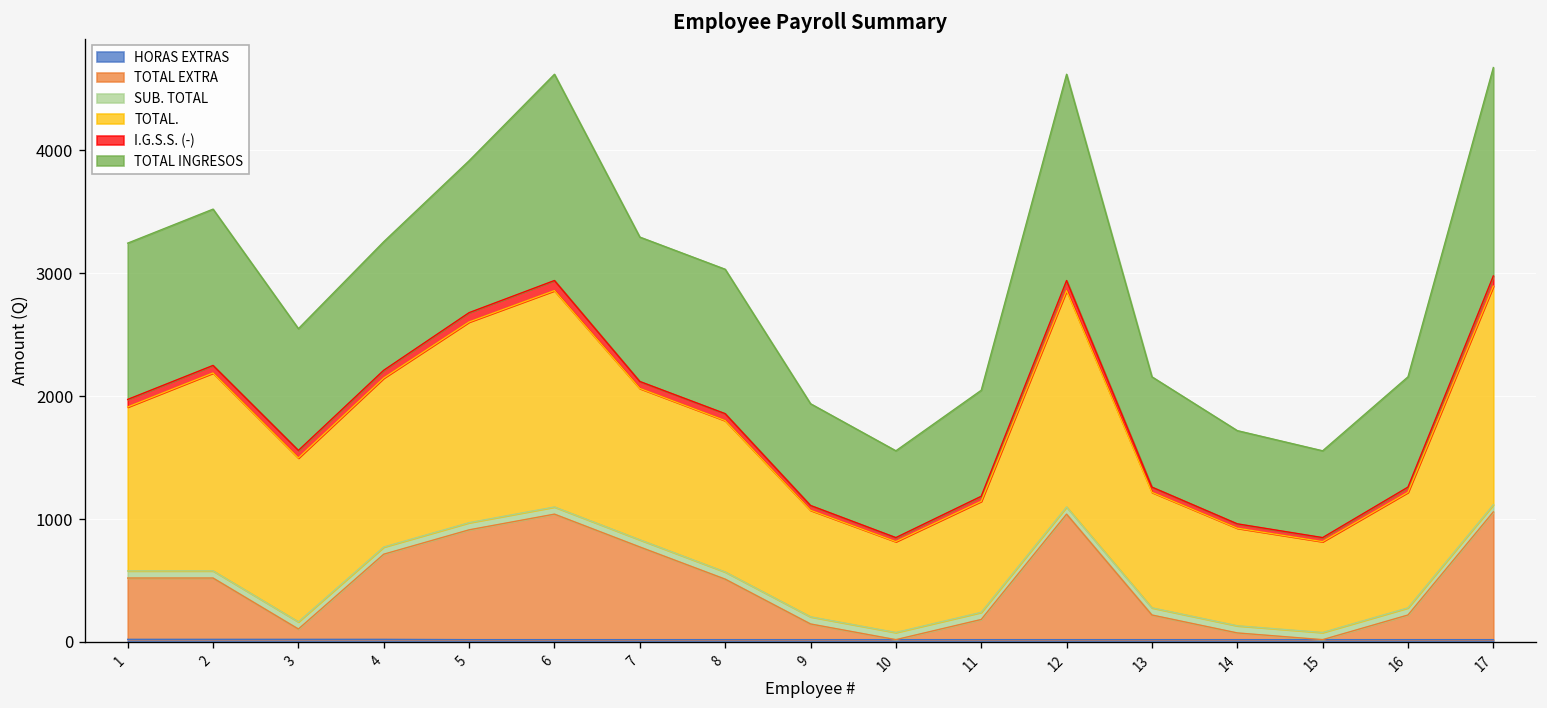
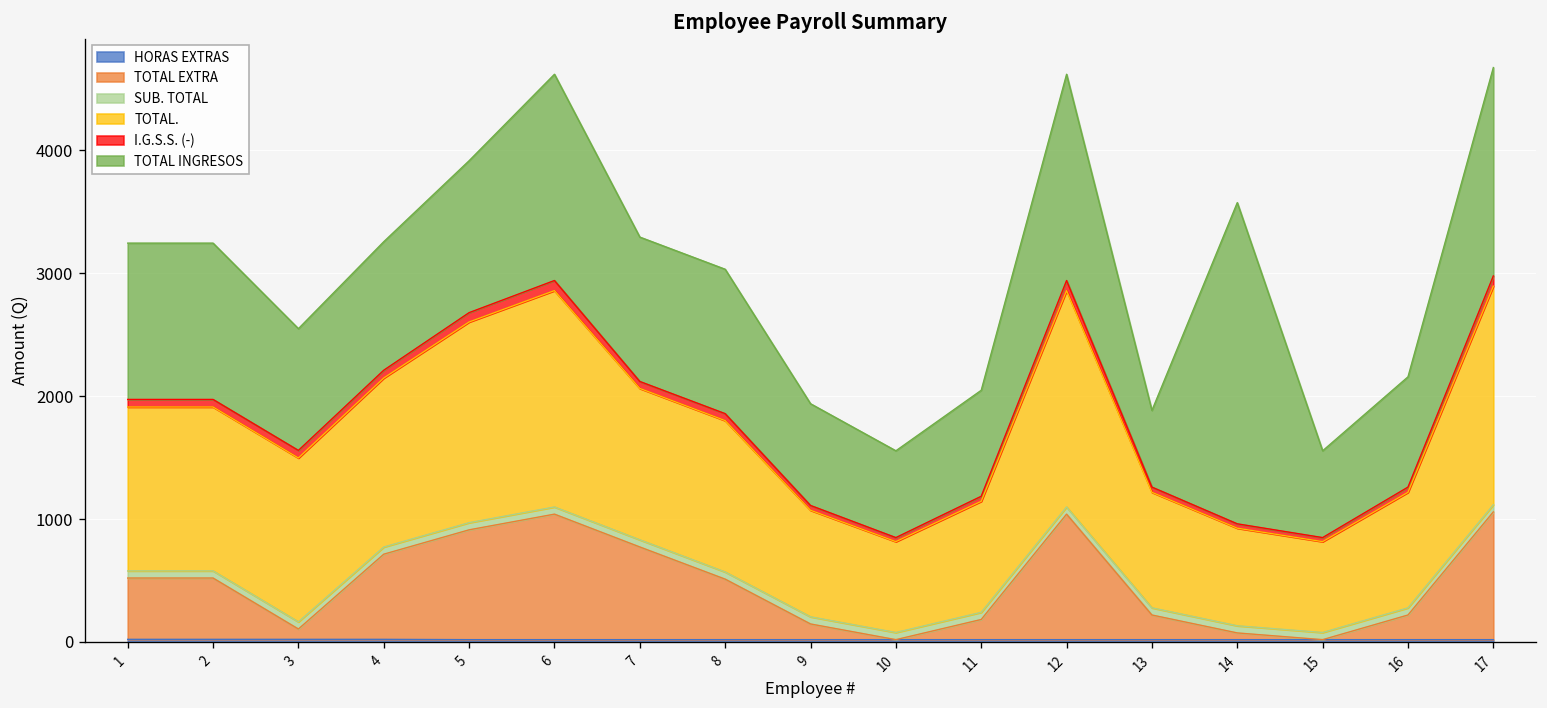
TOTAL., 2: 1610 -> 1330
TOTAL INGRESOS, 13: 900 -> 620
TOTAL INGRESOS, 14: 760 -> 2610
